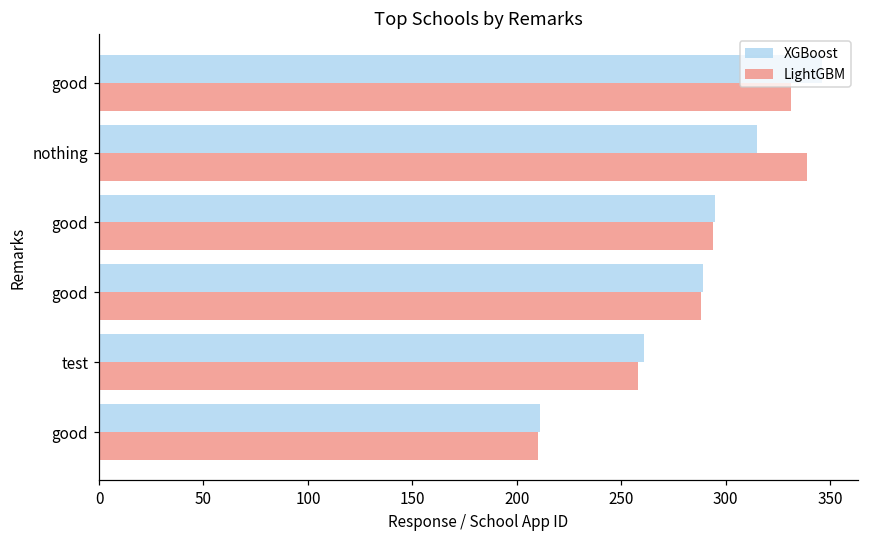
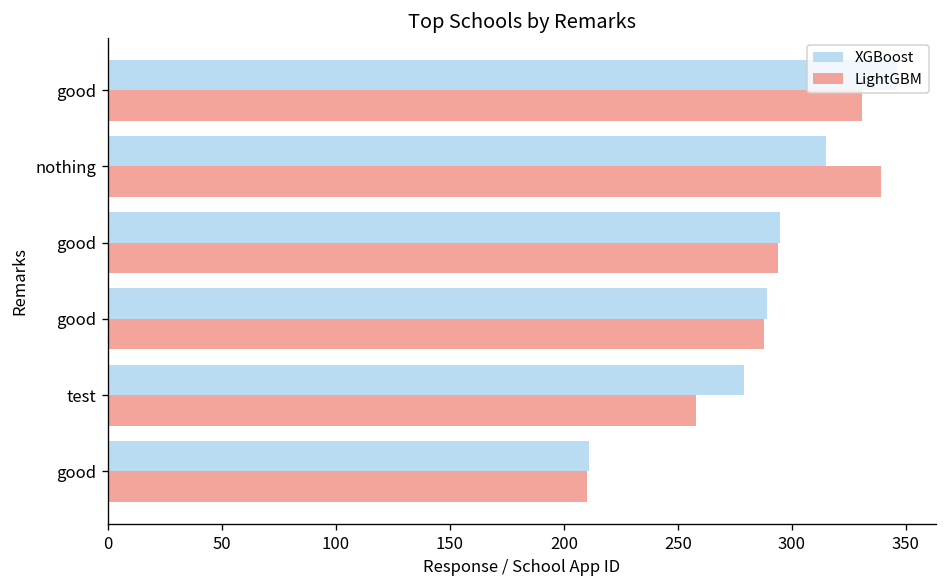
XGBoost, test: 261 -> 279
